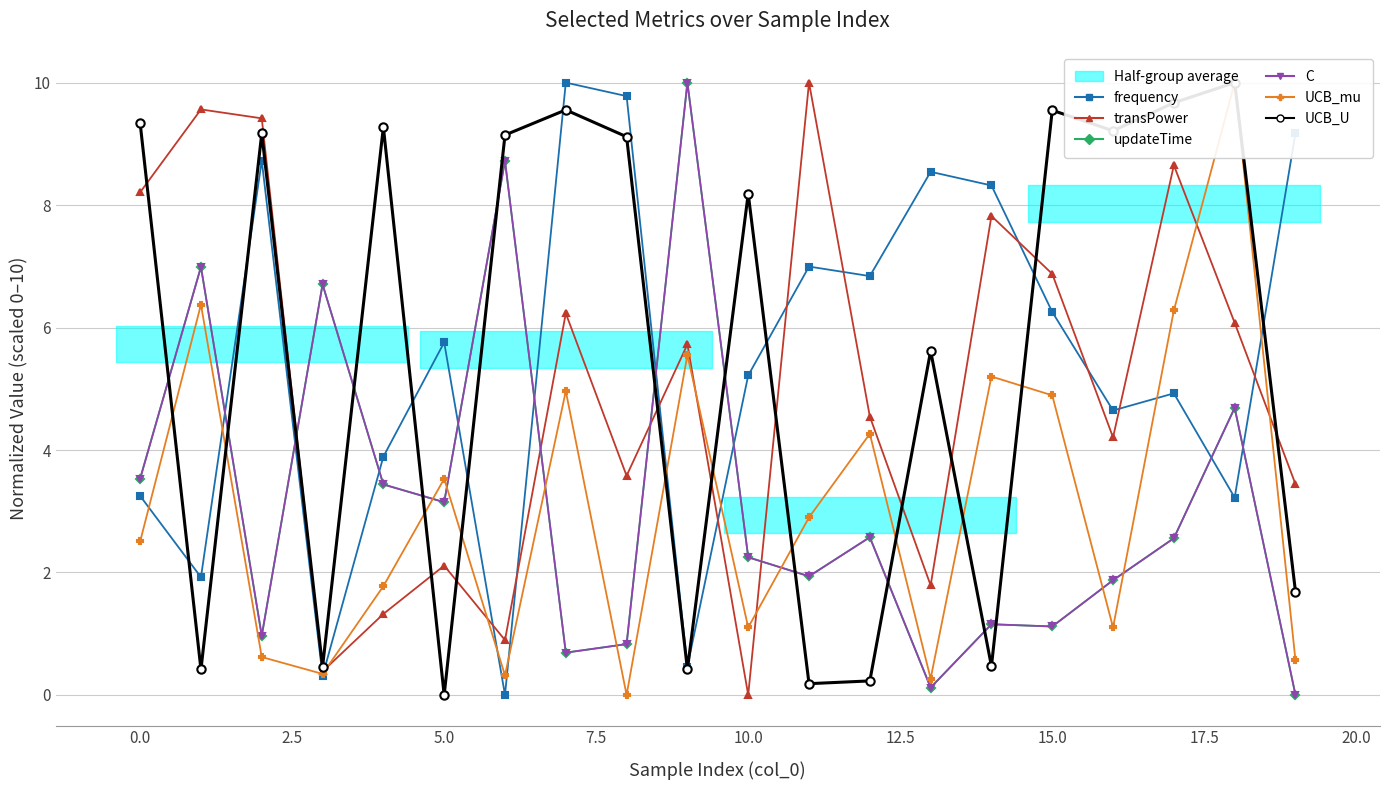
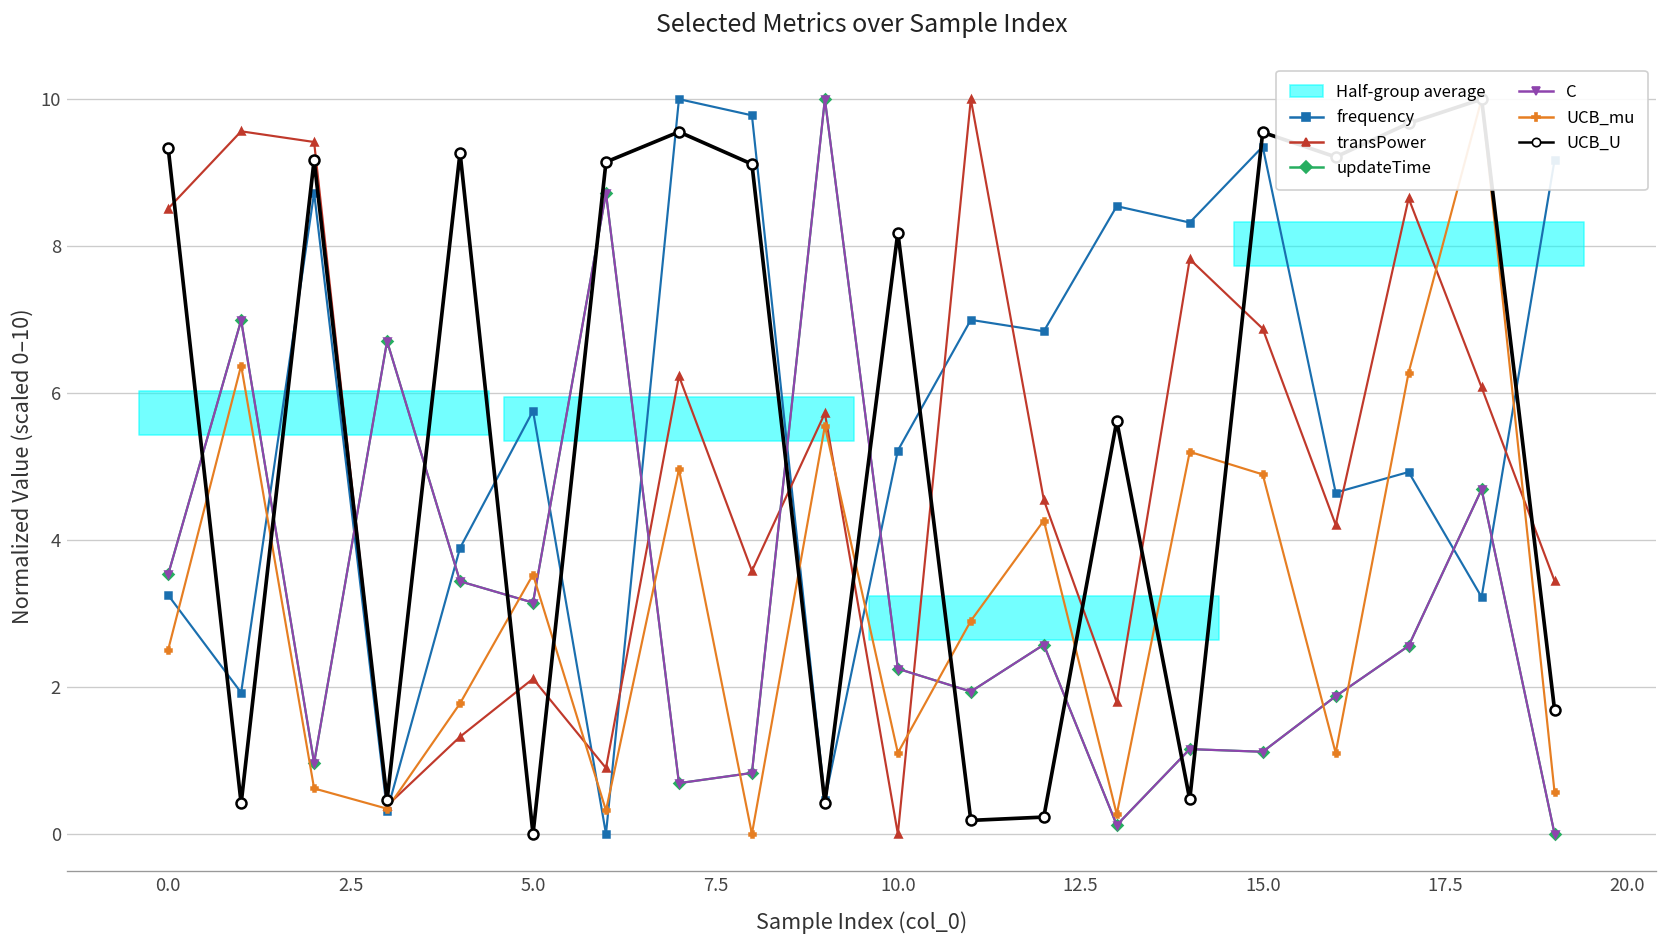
transPower, 0.0: 8.2 -> 8.5
frequency, 15.0: 6.3 -> 9.4
